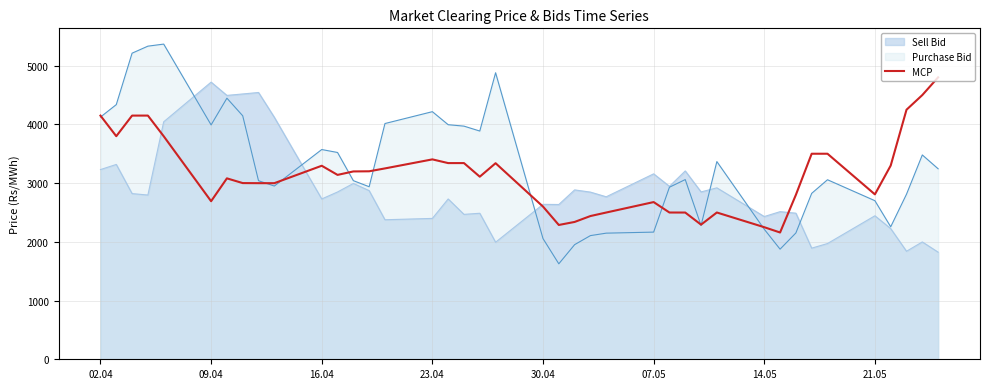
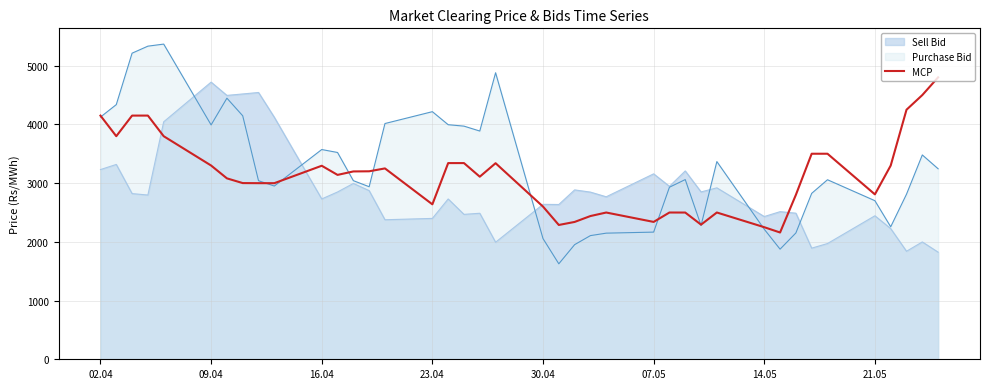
MCP, 09.04: 2700 -> 3300
MCP, 23.04: 3400 -> 2600
MCP, 07.05: 2700 -> 2300
